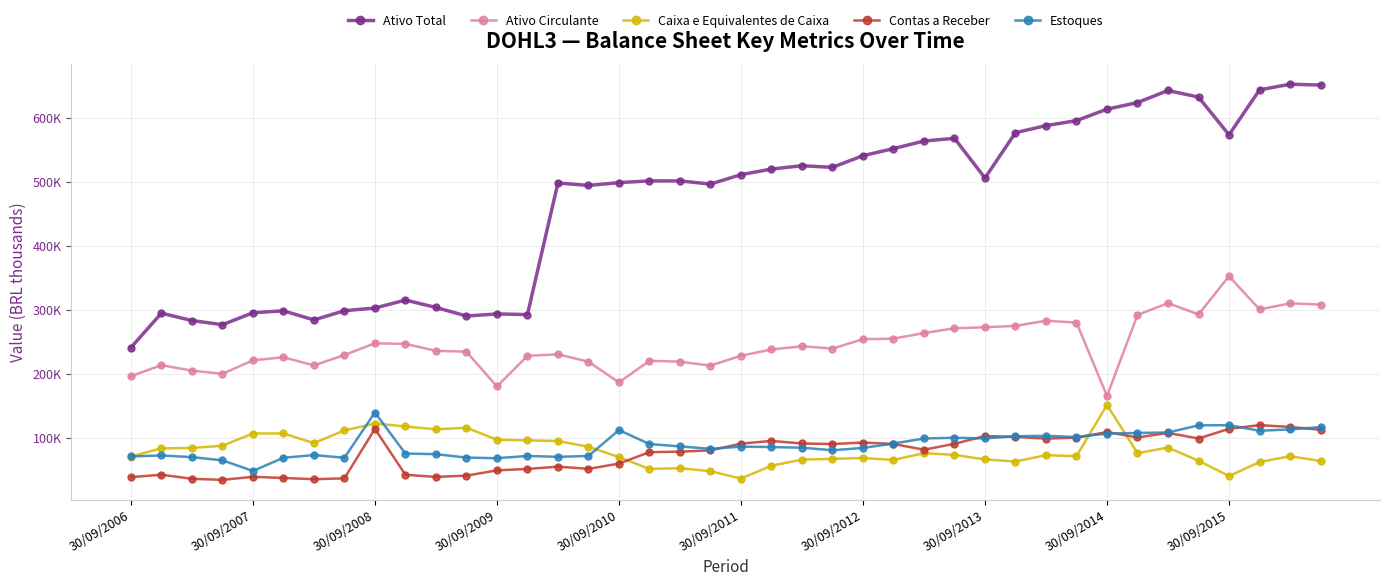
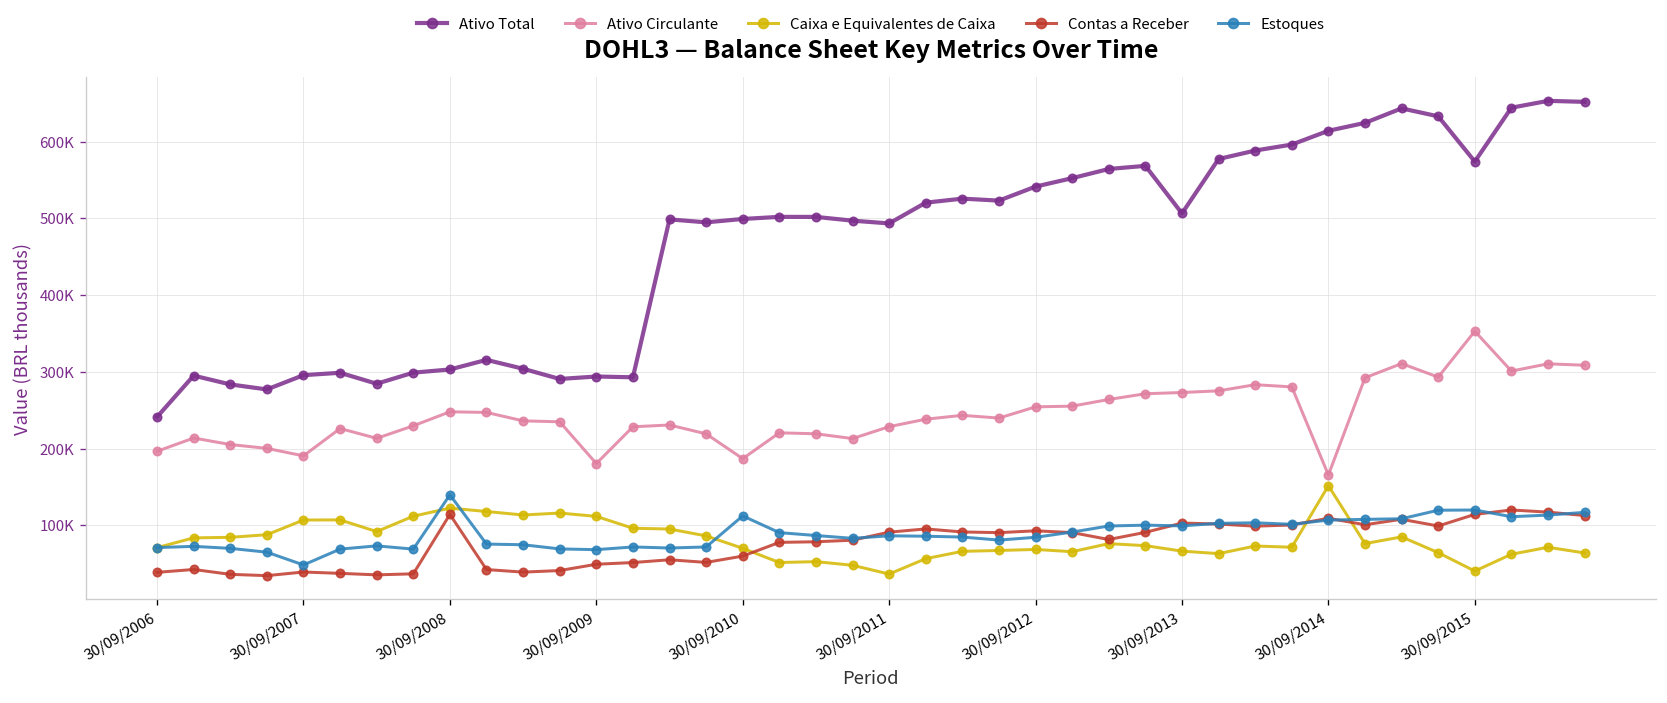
Ativo Circulante, 30/09/2007: 220000 -> 190000
Caixa e Equivalentes de Caixa, 30/09/2009: 100000 -> 110000
Ativo Total, 30/09/2011: 510000 -> 490000
